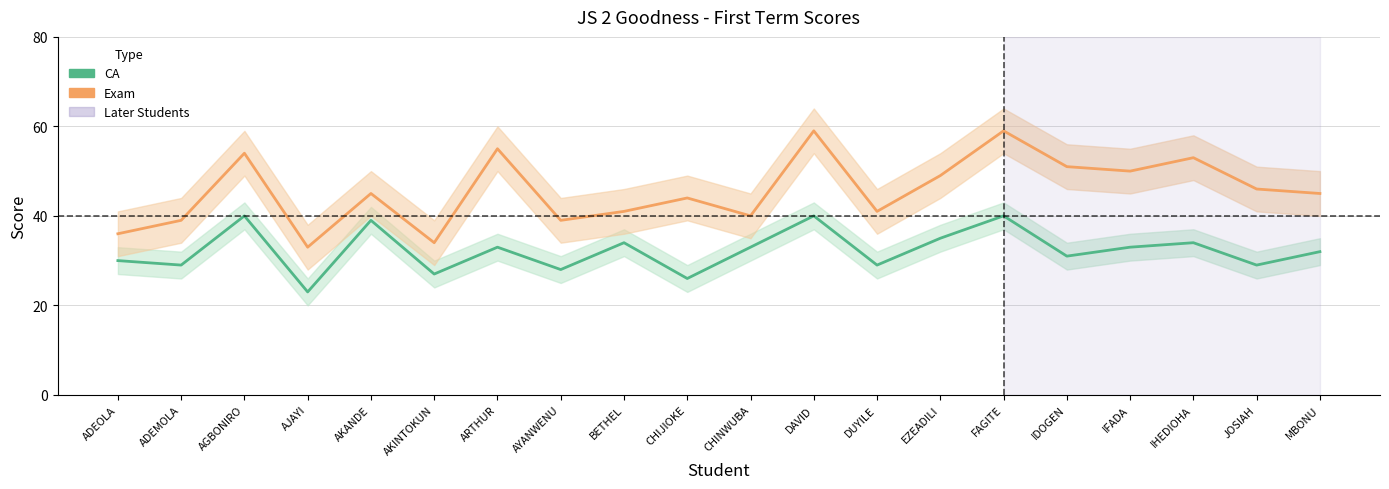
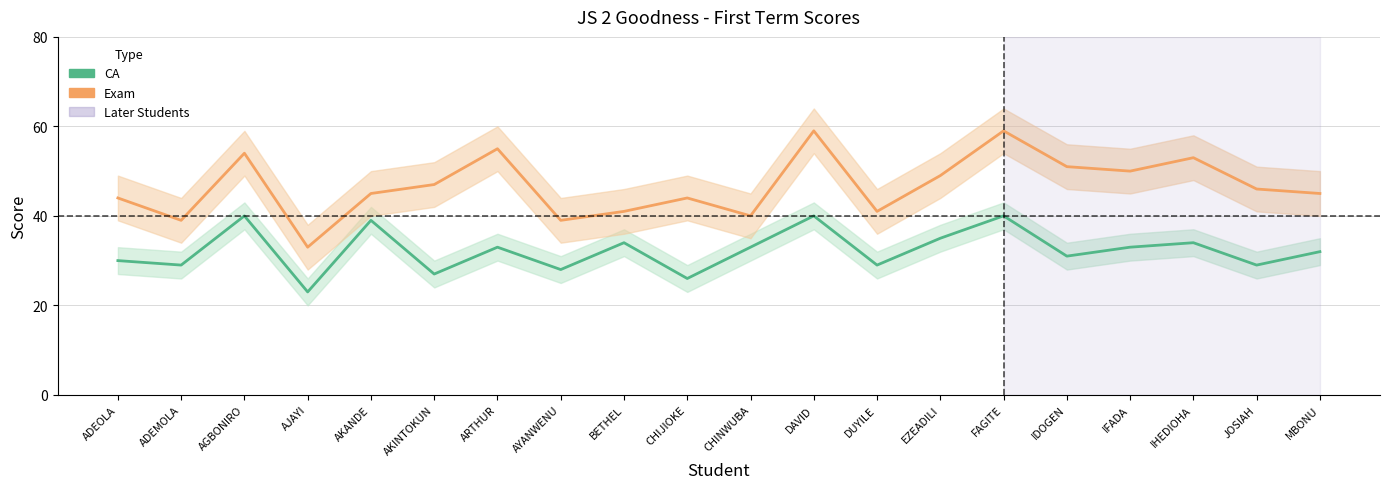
Exam, ADEOLA: 36 -> 44
Exam, AKINTOKUN: 34 -> 47
